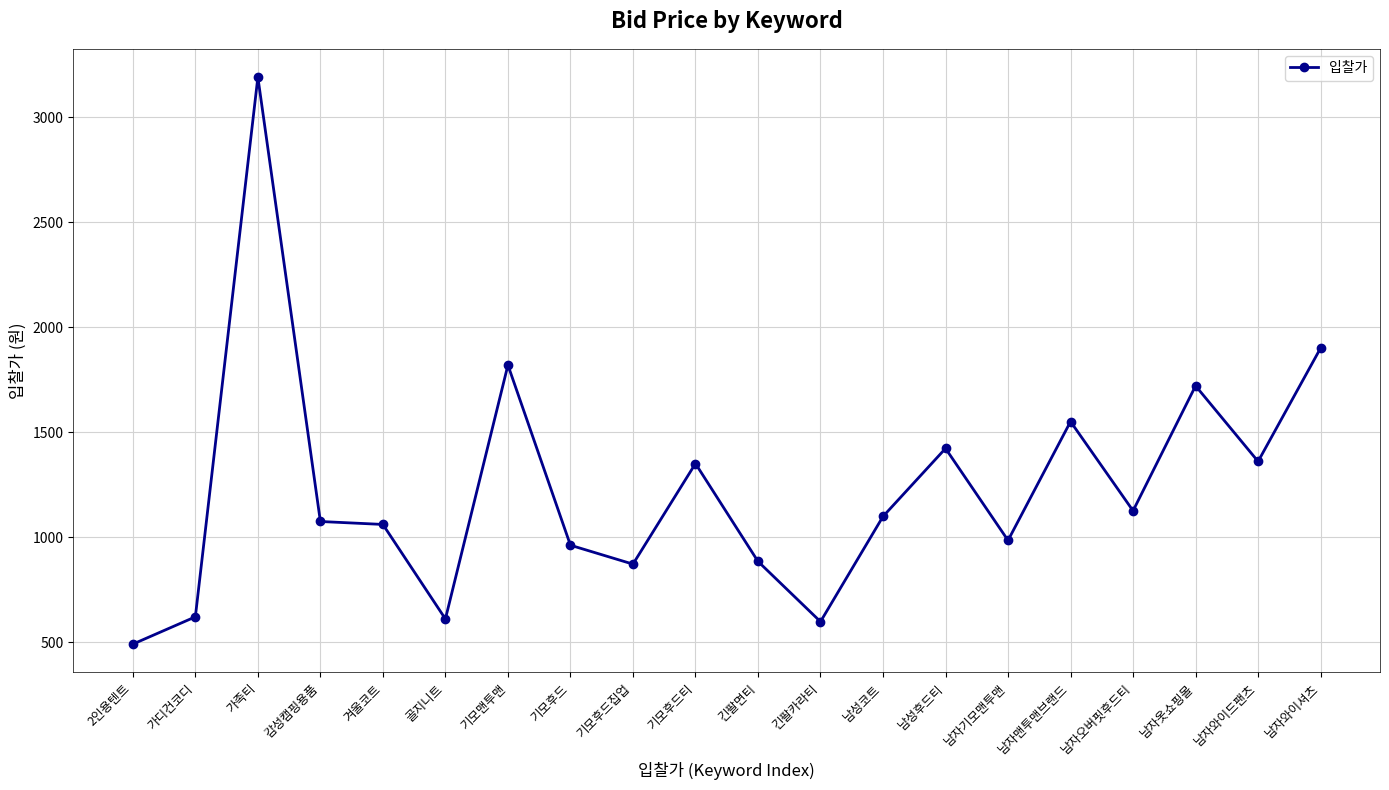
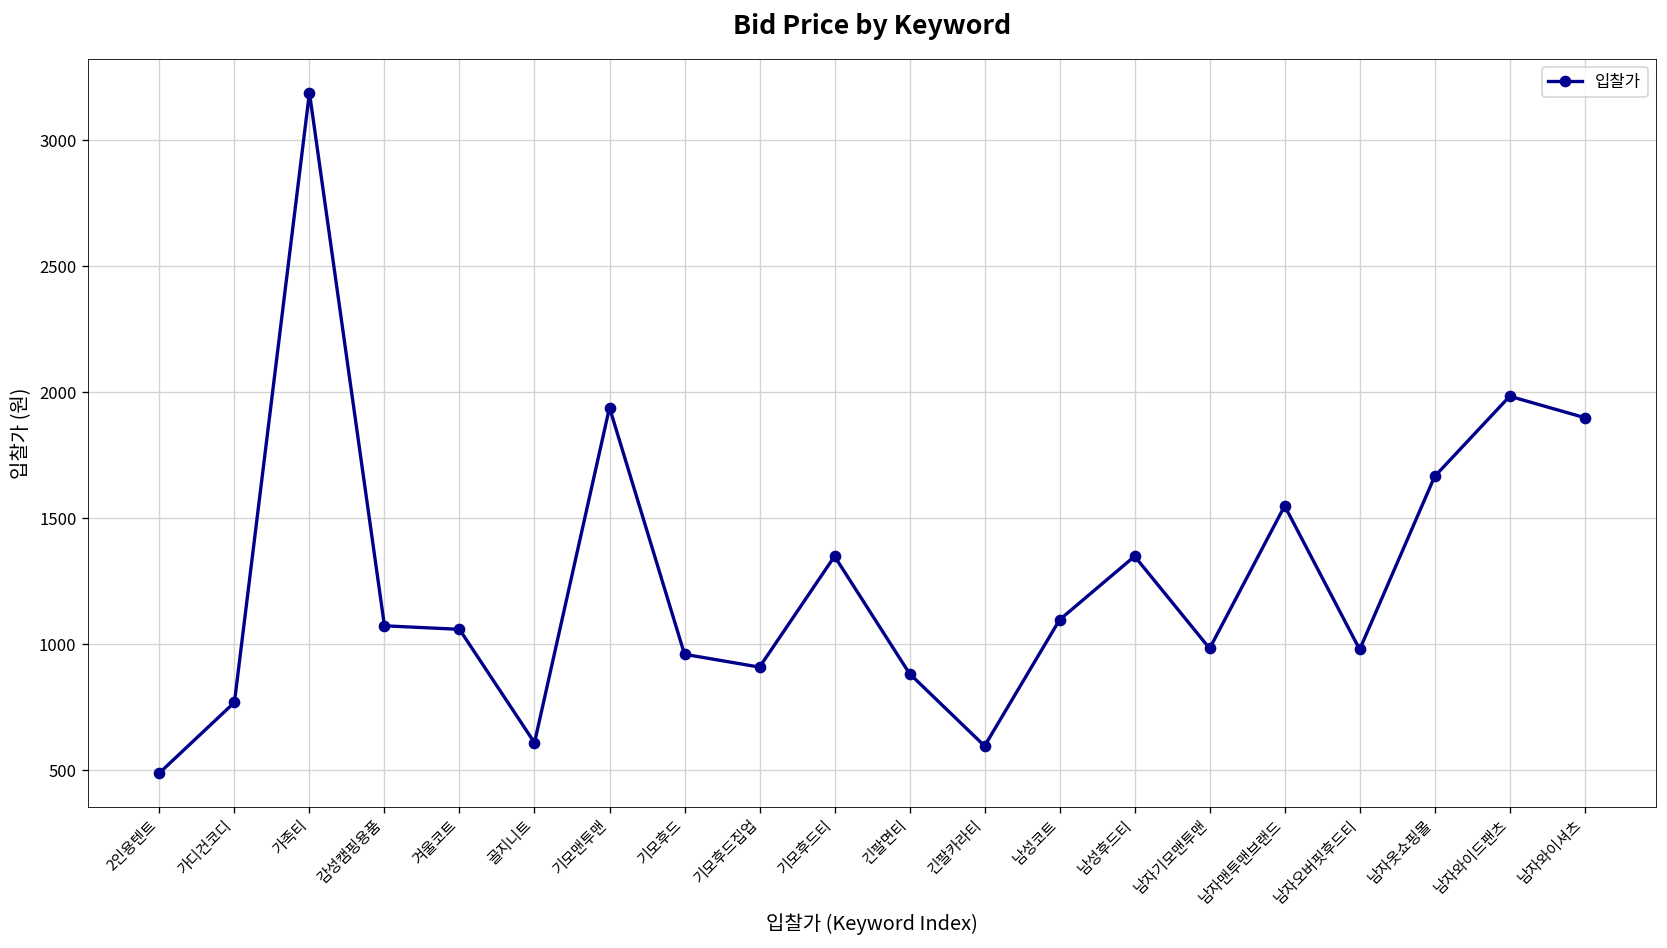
가디건코디: 620 -> 770
기모맨투맨: 1820 -> 1940
기모후드집업: 870 -> 910
남성후드티: 1420 -> 1350
남자오버핏후드티: 1130 -> 980
남자옷쇼핑몰: 1720 -> 1670
남자와이드팬츠: 1360 -> 1990
